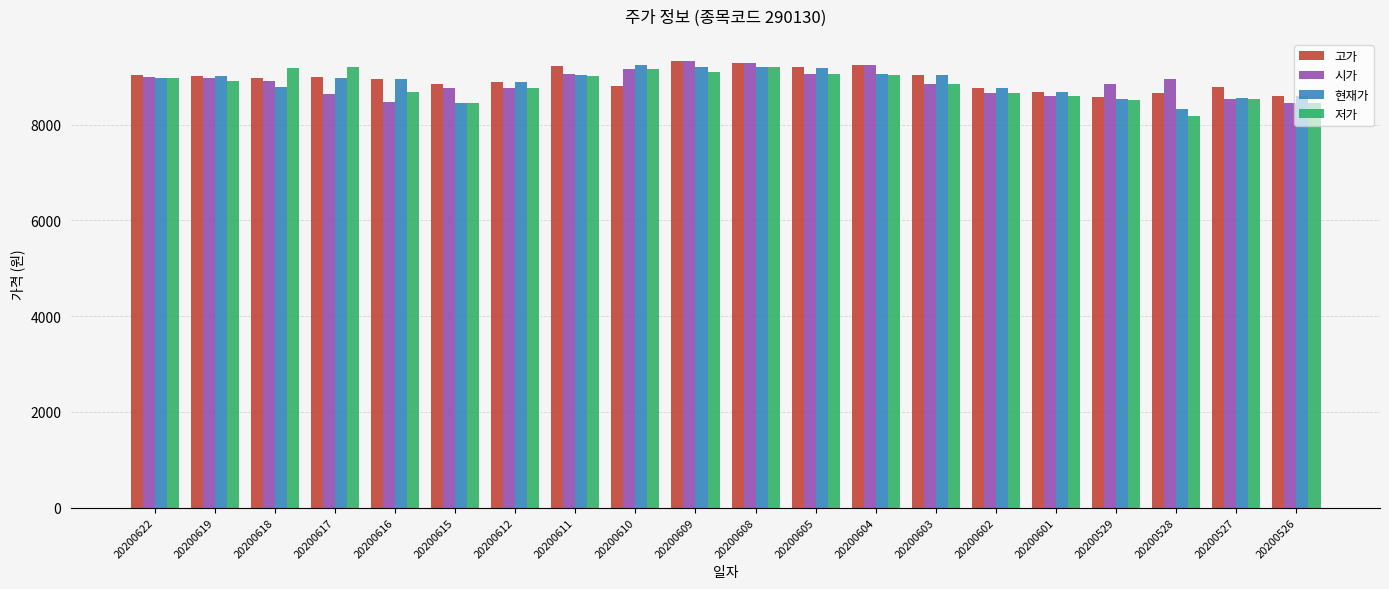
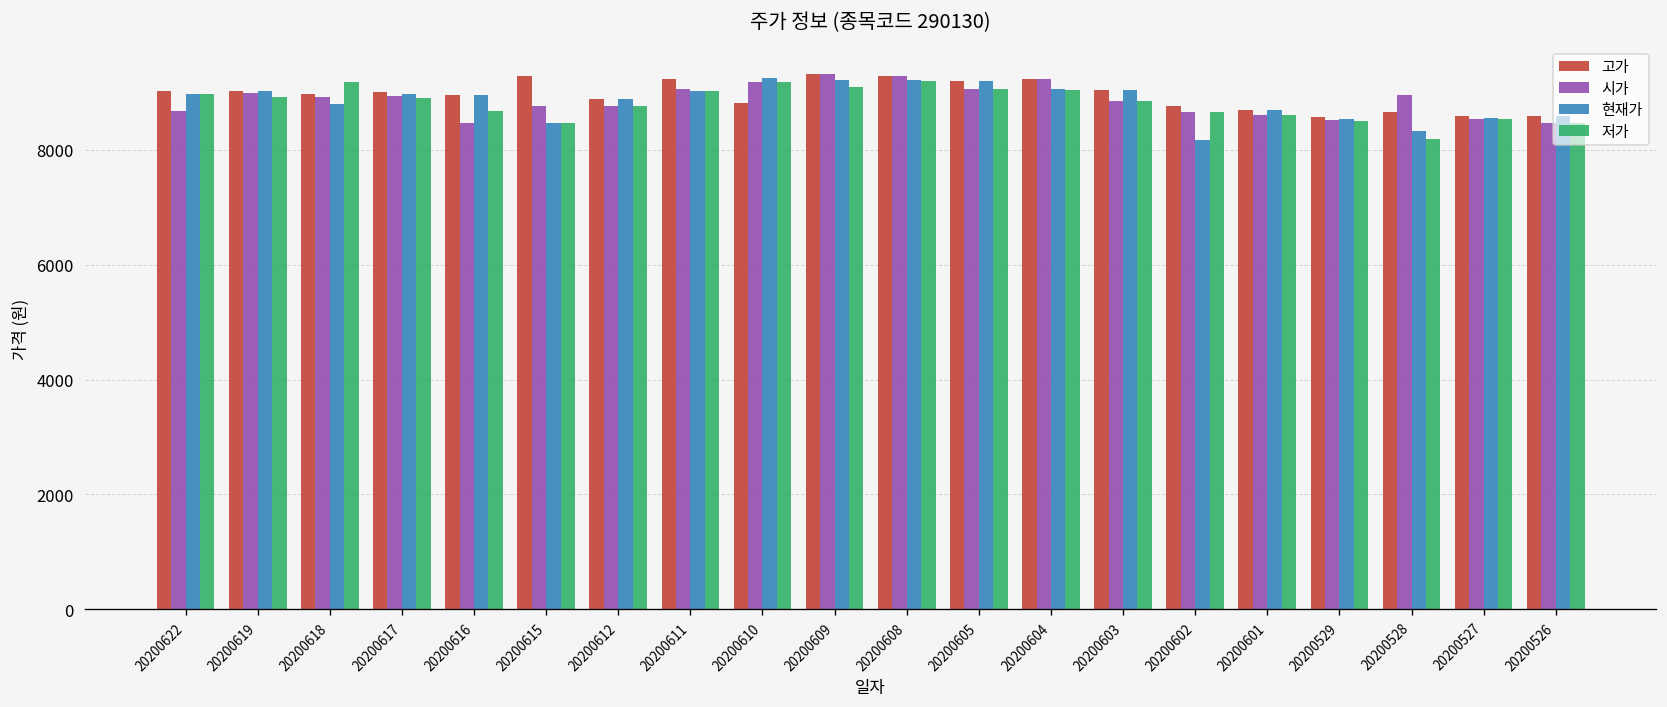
시가, 20200622: 9000 -> 8700
시가, 20200617: 8600 -> 8900
저가, 20200617: 9200 -> 8900
고가, 20200615: 8800 -> 9300
현재가, 20200602: 8800 -> 8200
시가, 20200529: 8900 -> 8500
고가, 20200527: 8800 -> 8600
